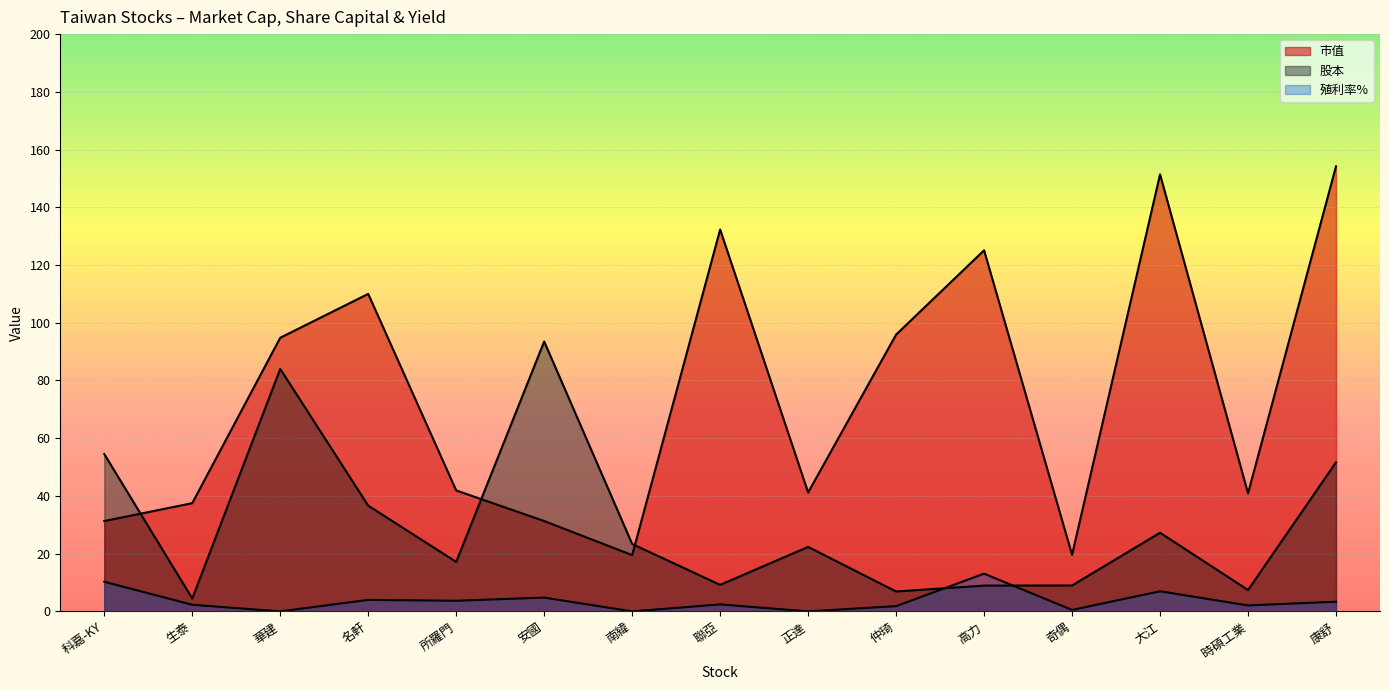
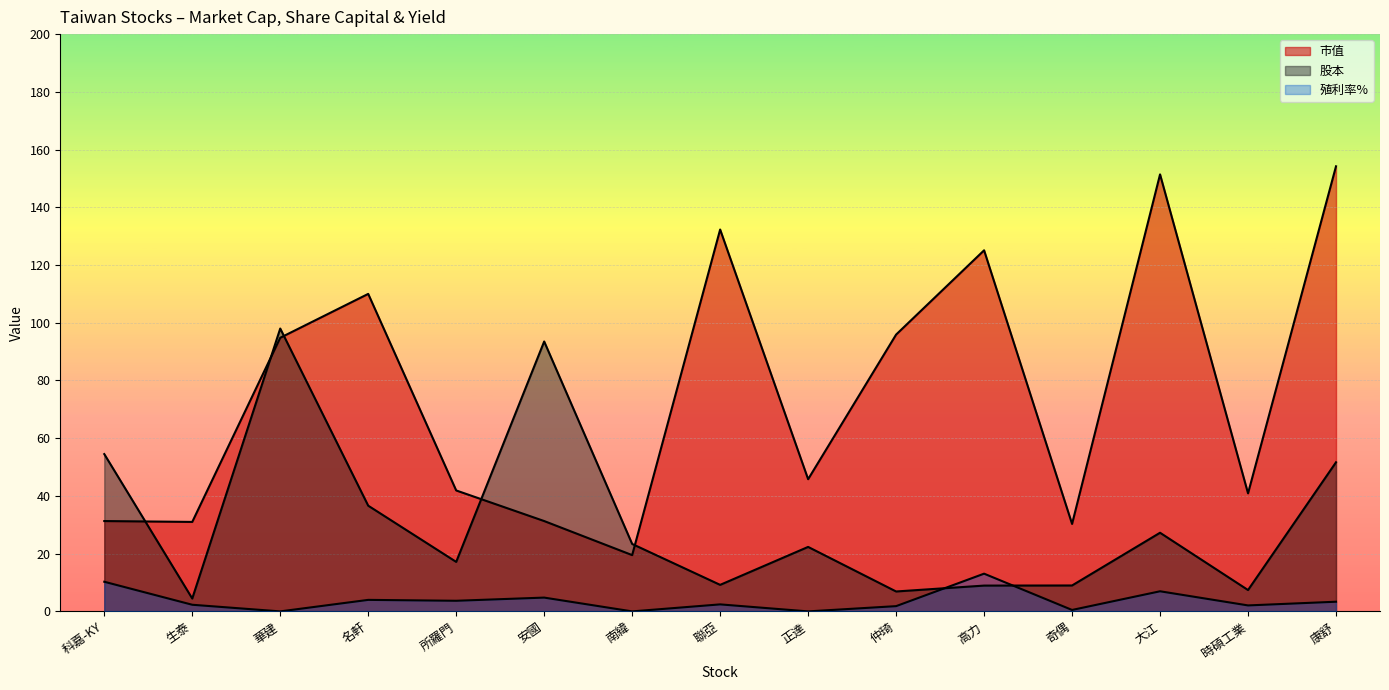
市值, 生泰: 38 -> 31
股本, 華建: 84 -> 98
市值, 正達: 41 -> 46
市值, 奇偶: 20 -> 30
